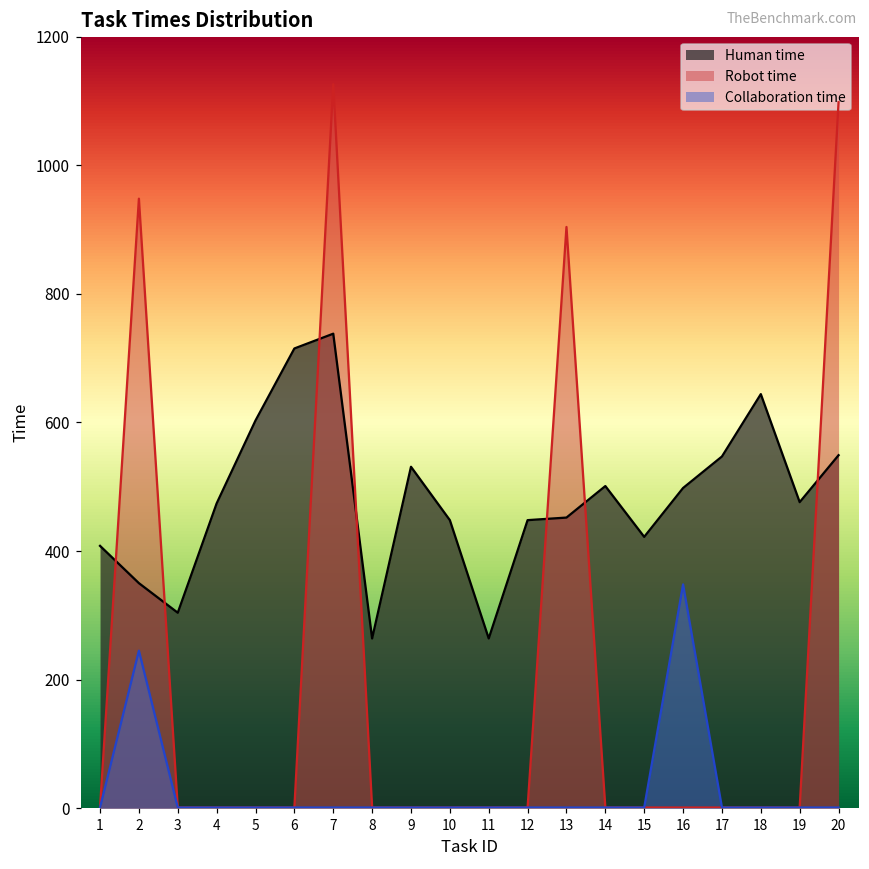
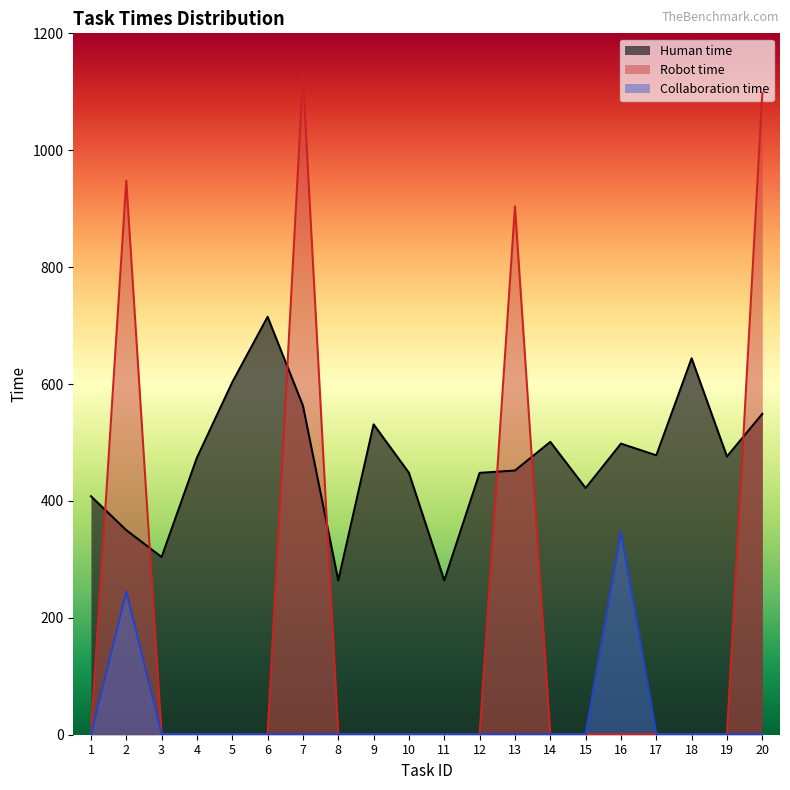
Human time, 7: 740 -> 560
Human time, 17: 550 -> 480
